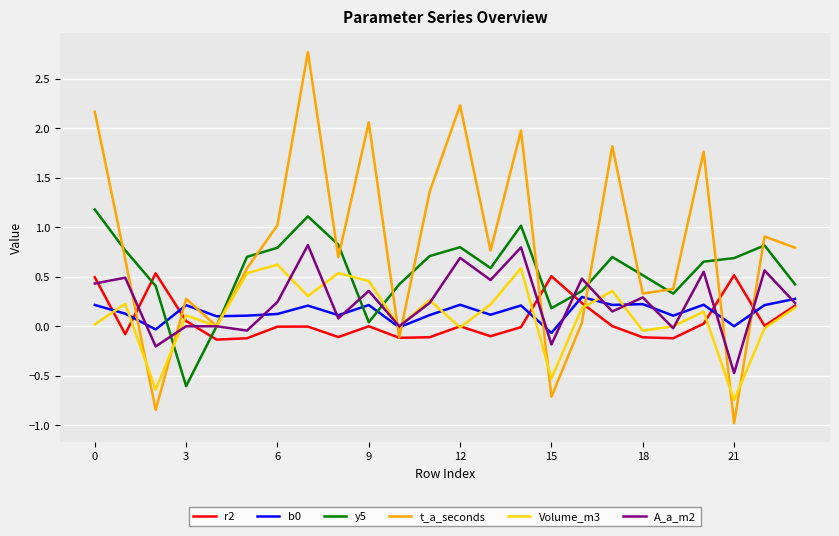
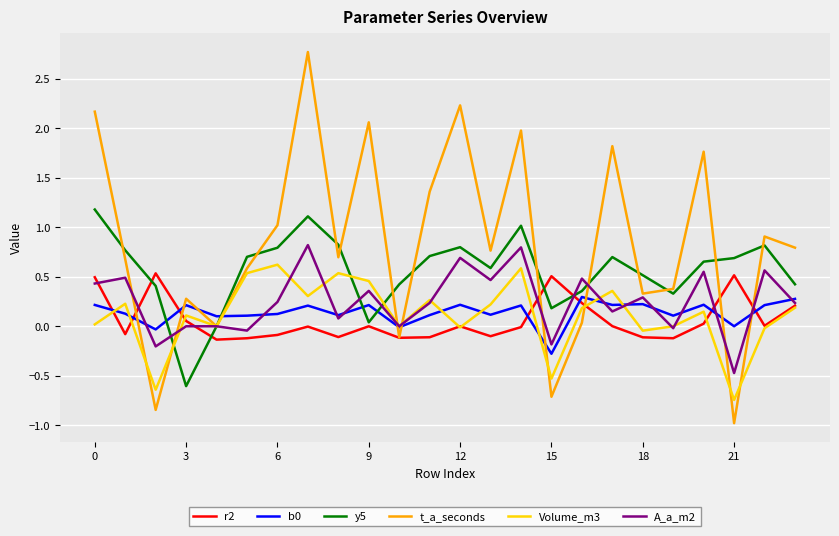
r2, 6: 0.0 -> -0.1
b0, 15: -0.1 -> -0.3
